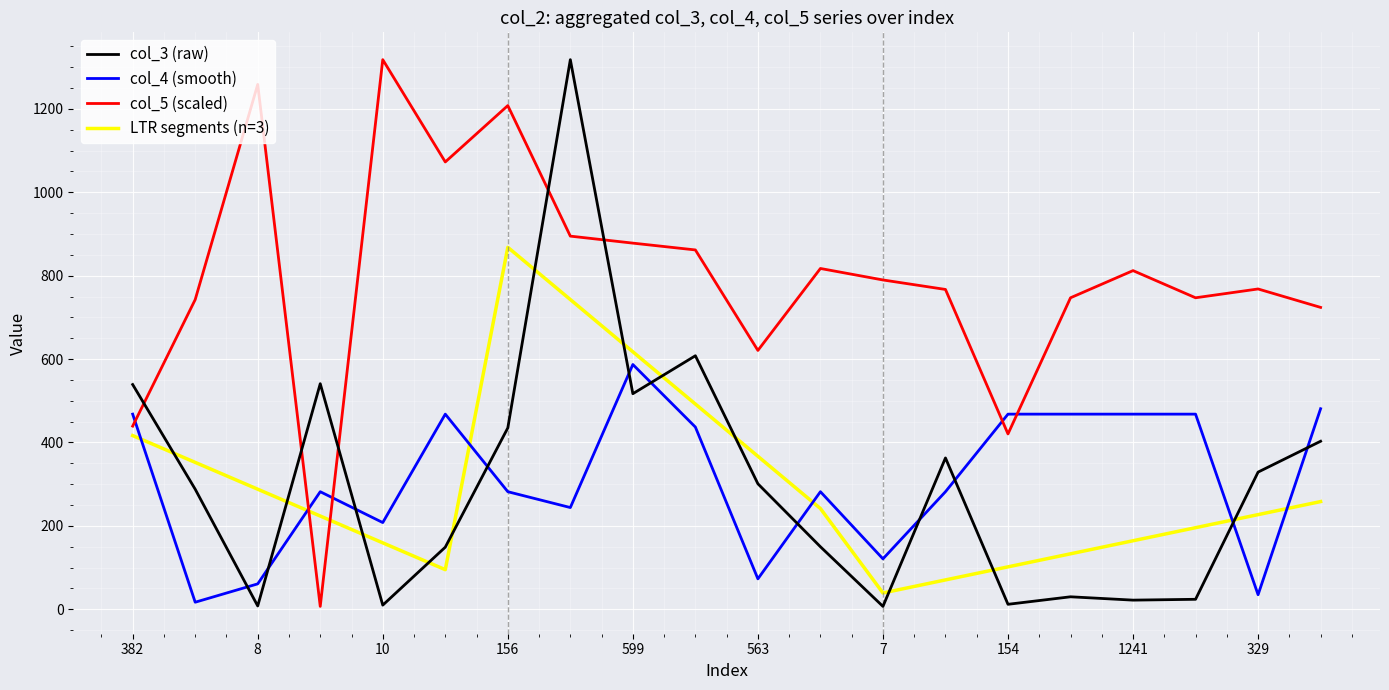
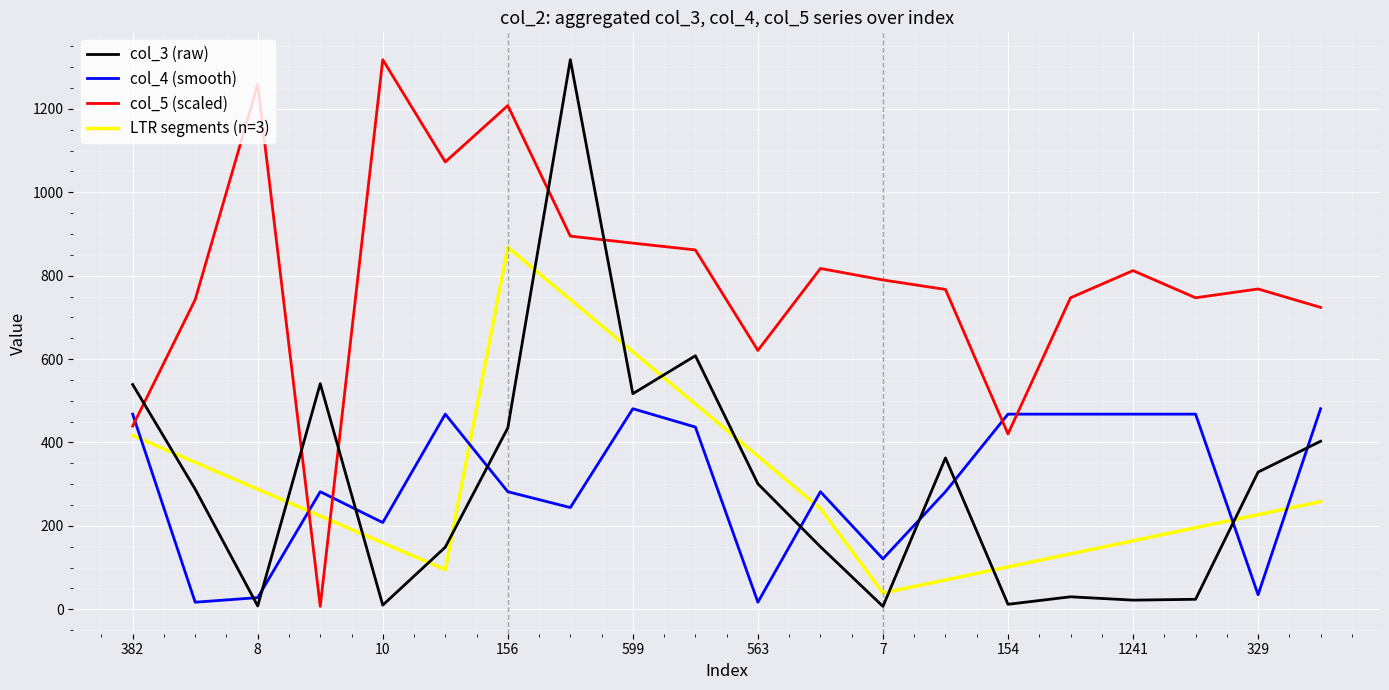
col_4 (smooth), 8: 60 -> 30
col_4 (smooth), 599: 590 -> 480
col_4 (smooth), 563: 70 -> 20
